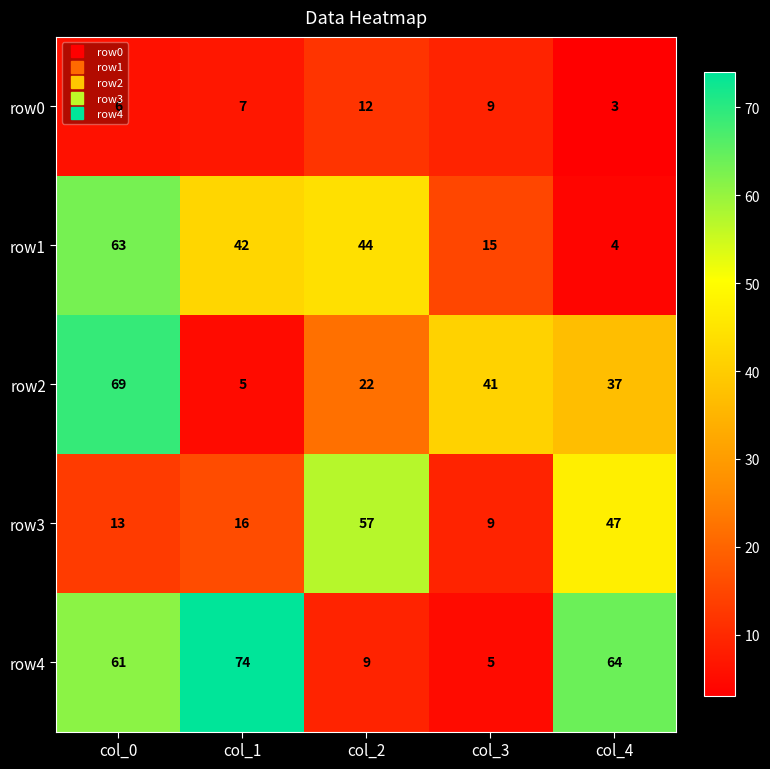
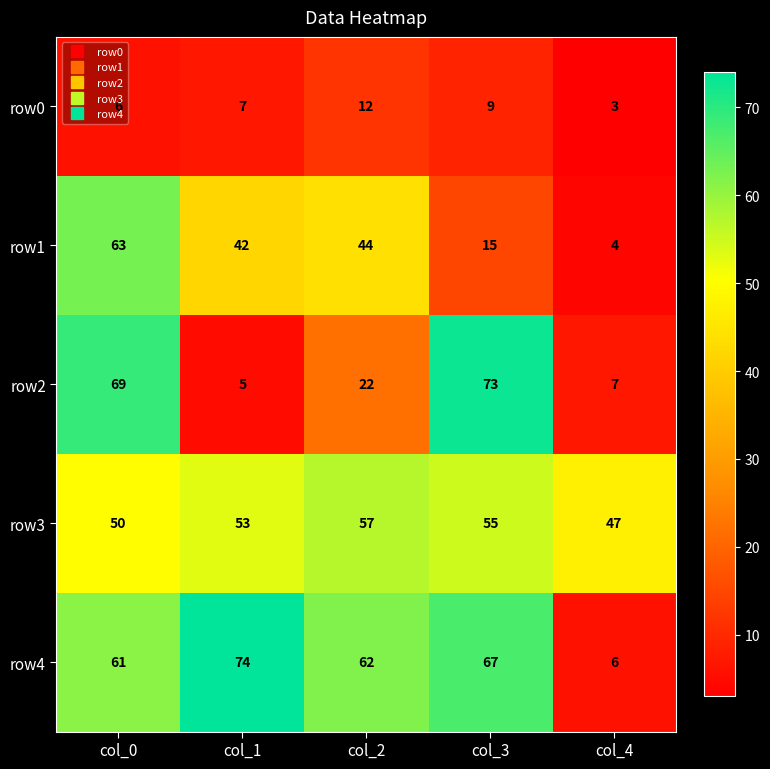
row2, col_3: 41 -> 73
row2, col_4: 37 -> 7
row3, col_0: 13 -> 50
row3, col_1: 16 -> 53
row3, col_3: 9 -> 55
row4, col_2: 9 -> 62
row4, col_3: 5 -> 67
row4, col_4: 64 -> 6
